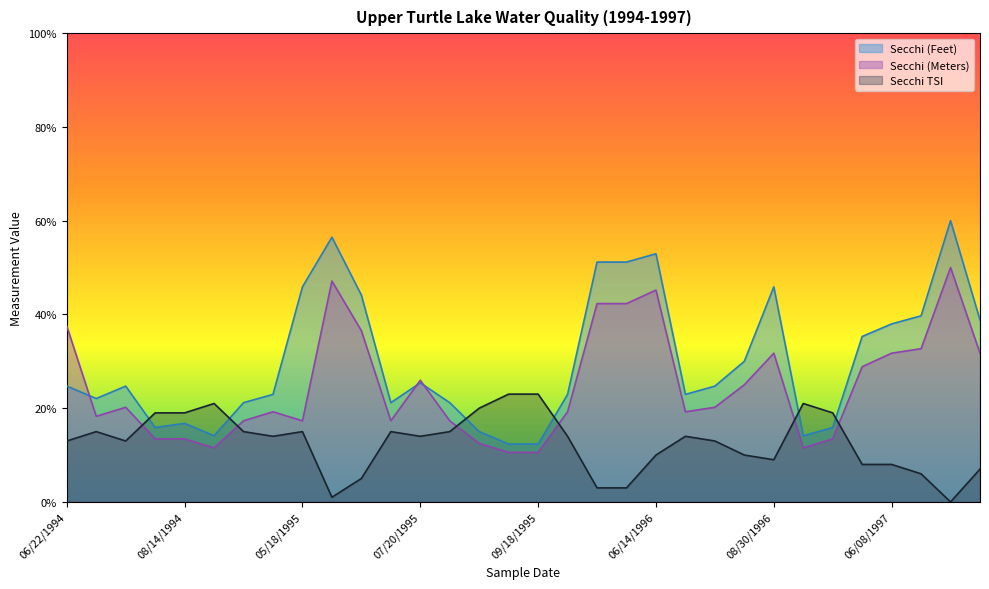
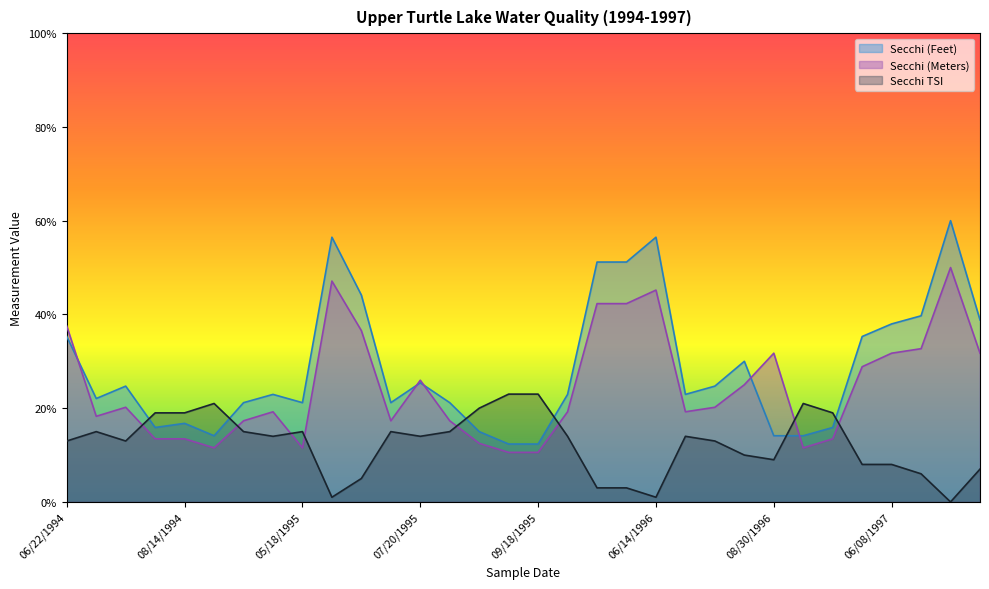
Secchi (Feet), 06/22/1994: 25% -> 35%
Secchi (Feet), 05/18/1995: 46% -> 21%
Secchi (Meters), 05/18/1995: 17% -> 12%
Secchi (Feet), 06/14/1996: 53% -> 56%
Secchi TSI, 06/14/1996: 10% -> 1%
Secchi (Feet), 08/30/1996: 46% -> 14%
